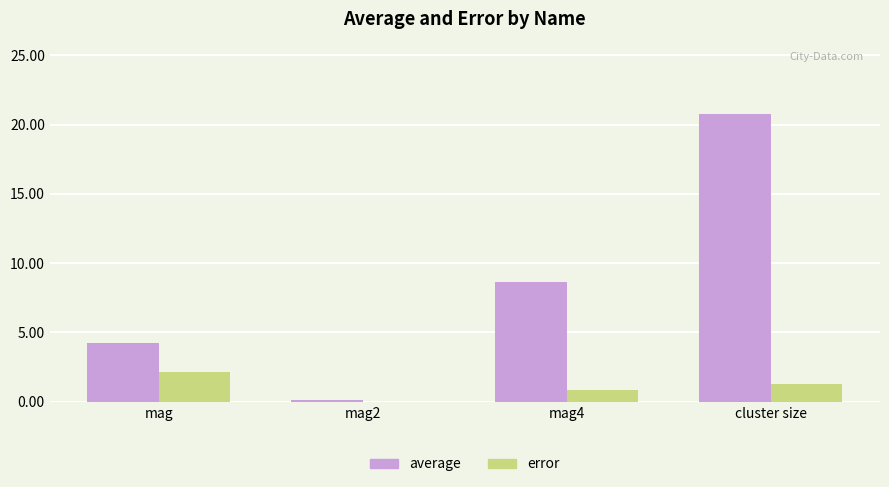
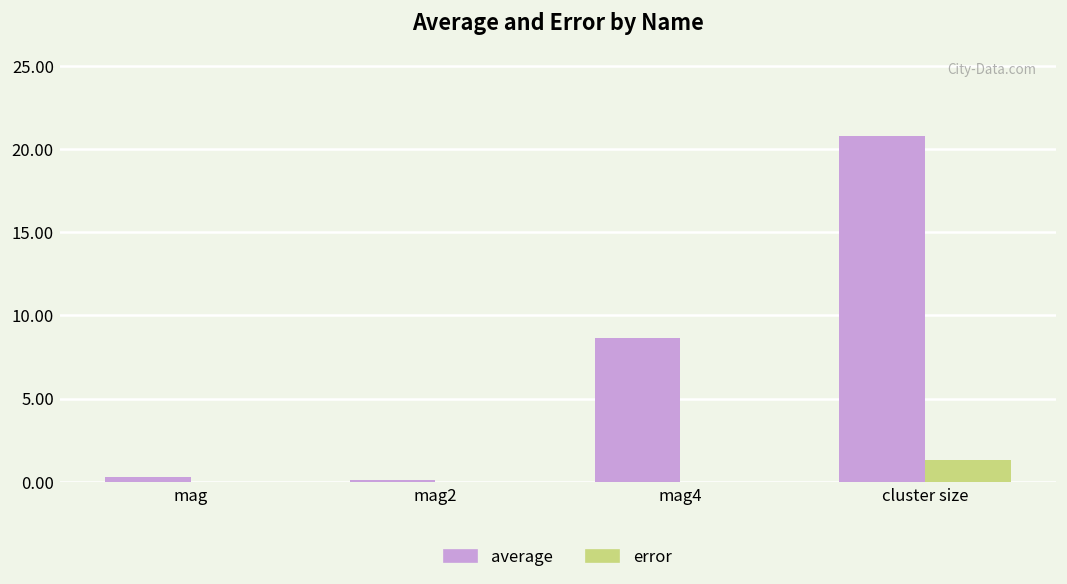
average, mag: 4.3 -> 0.3
error, mag: 2.1 -> 0.0
error, mag4: 0.9 -> 0.0
